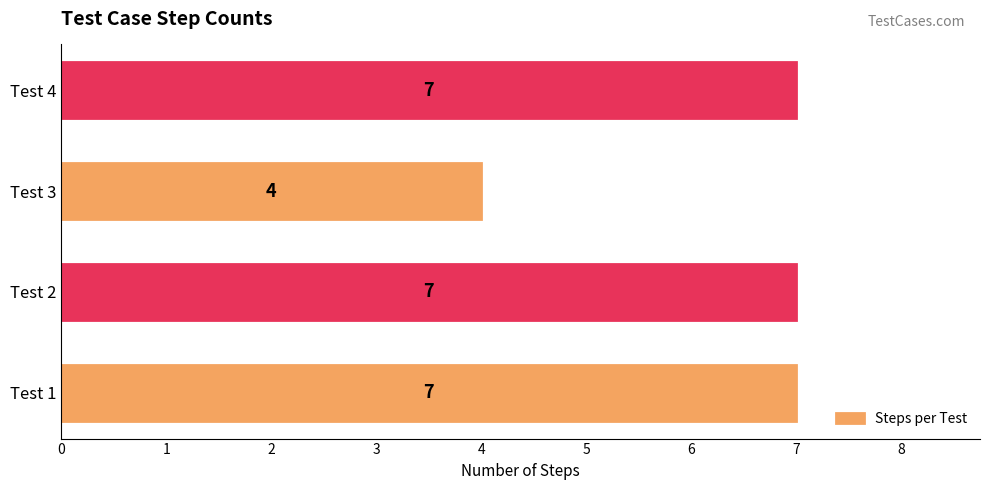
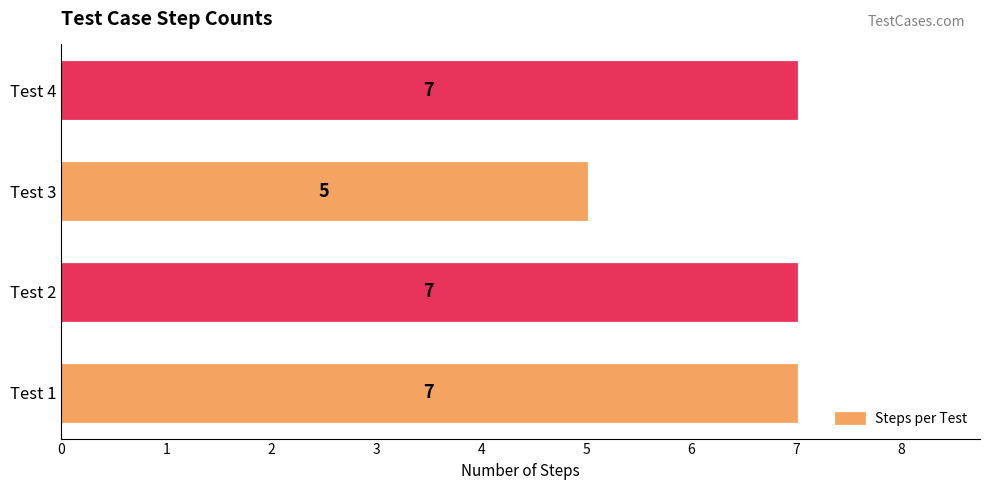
Test 3: 4 -> 5
